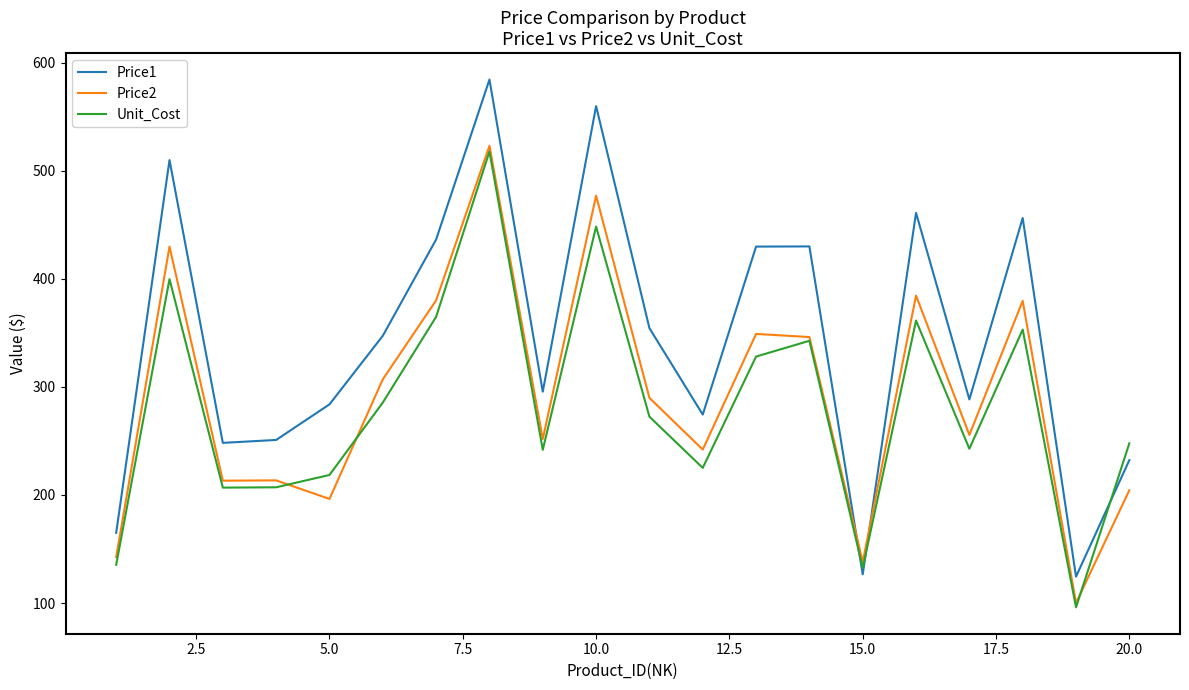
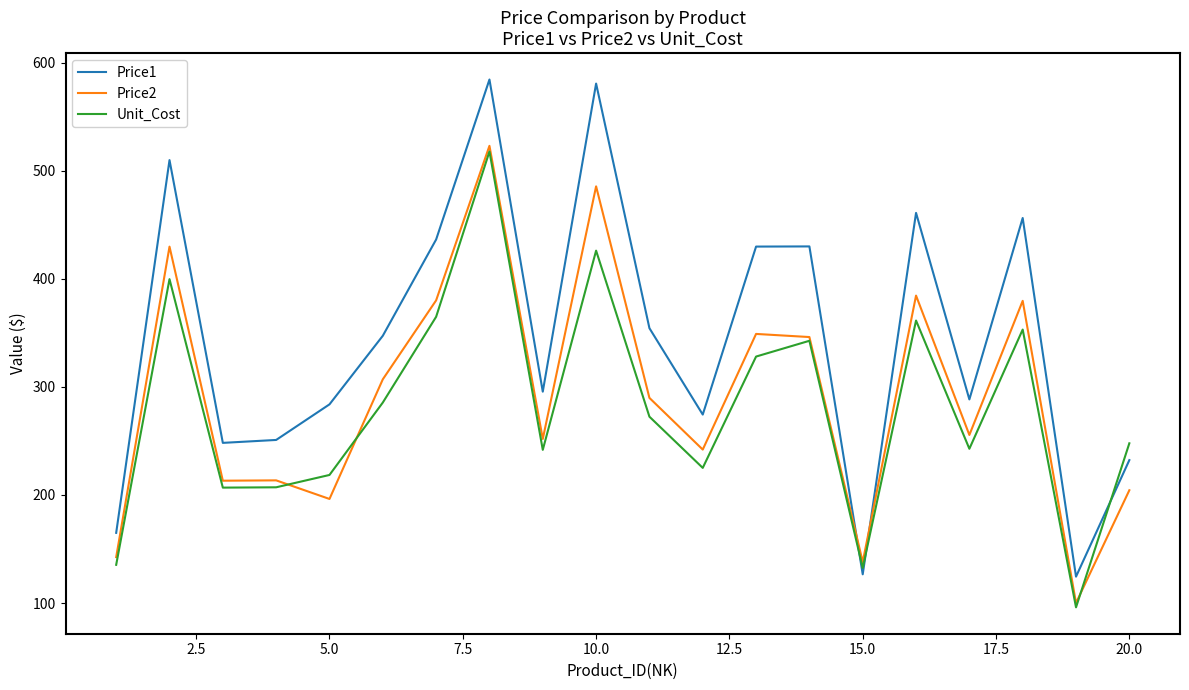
Price1, 10.0: 560 -> 581
Price2, 10.0: 477 -> 486
Unit_Cost, 10.0: 448 -> 426
